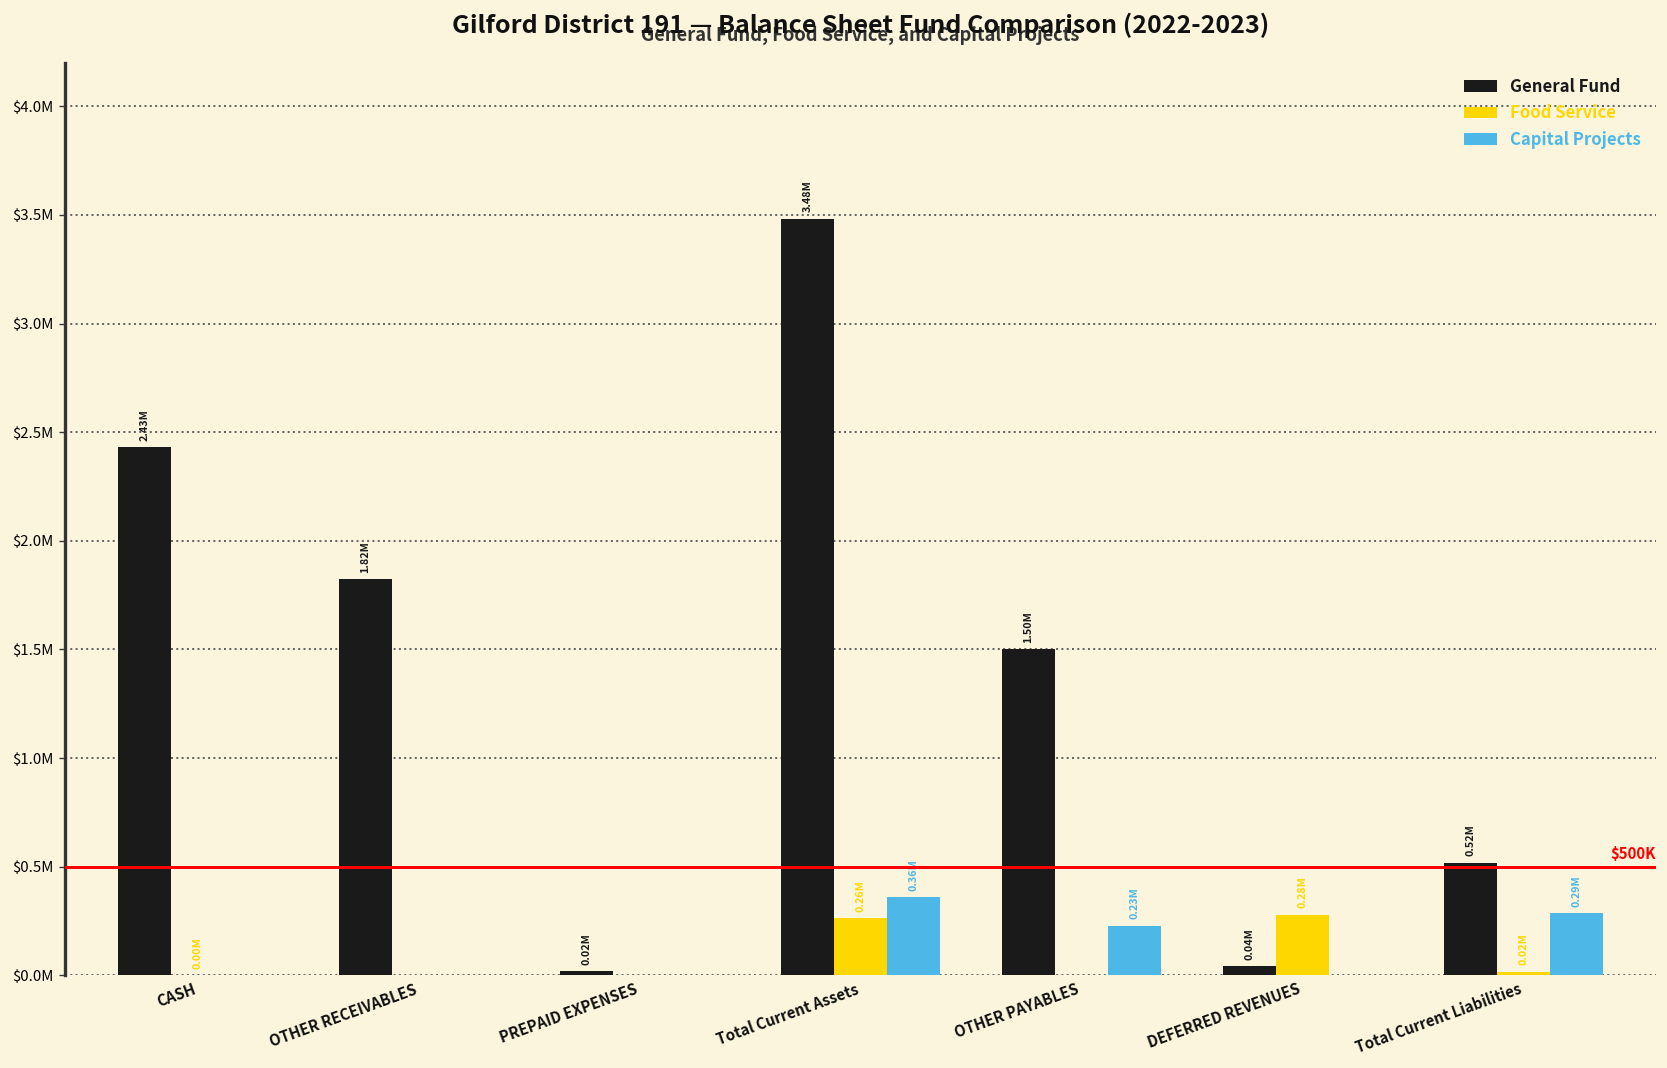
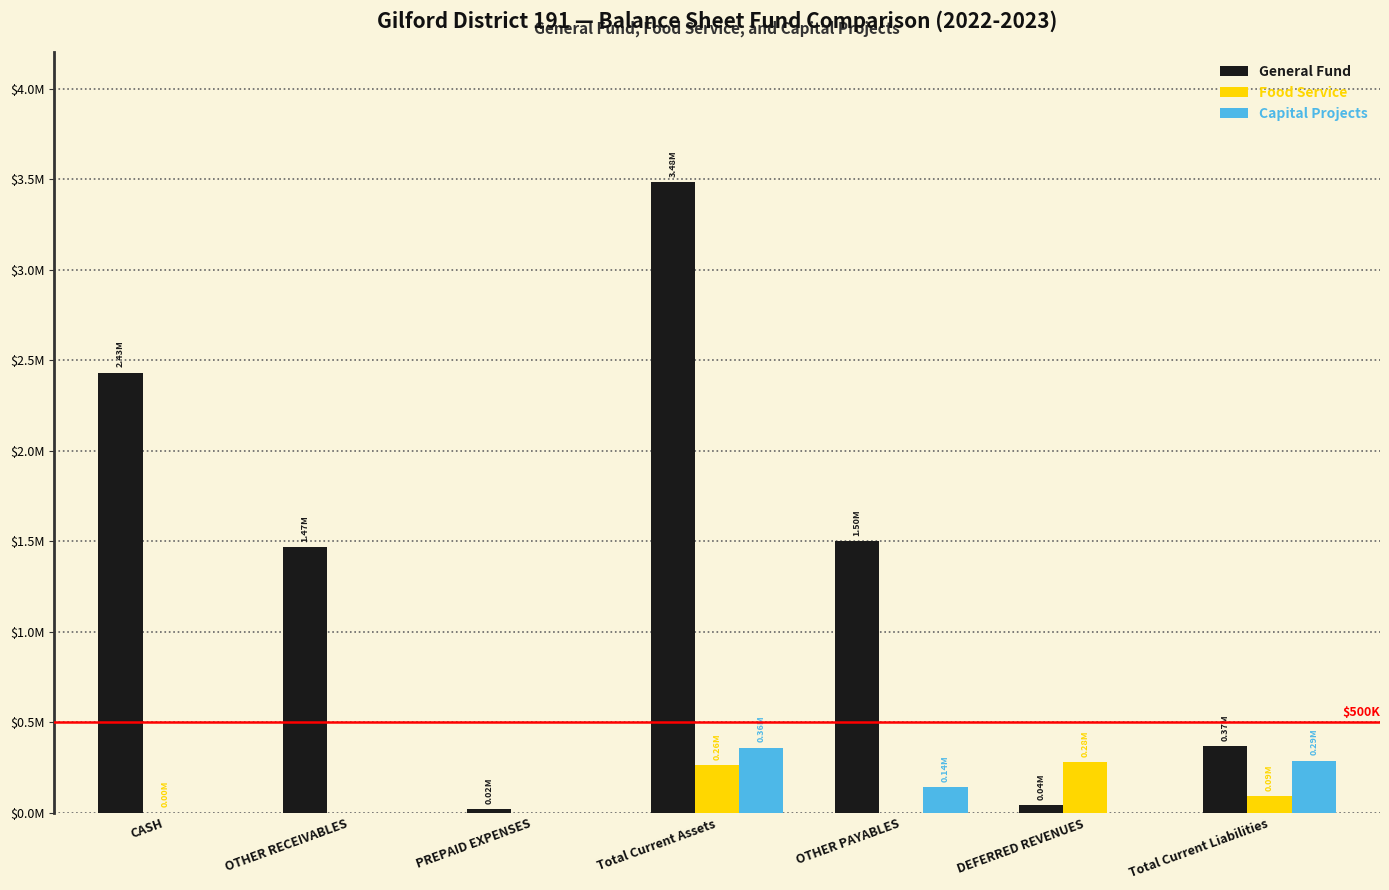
General Fund, OTHER RECEIVABLES: 1.82M -> 1.47M
Capital Projects, OTHER PAYABLES: 0.23M -> 0.14M
General Fund, Total Current Liabilities: 0.52M -> 0.37M
Food Service, Total Current Liabilities: 0.02M -> 0.09M
